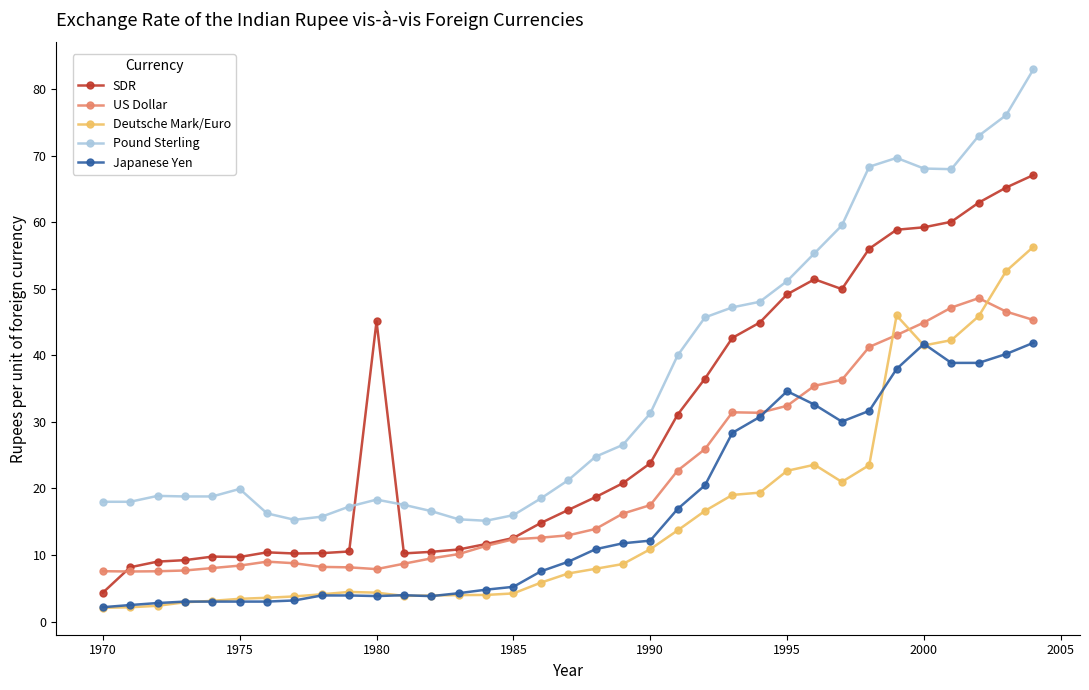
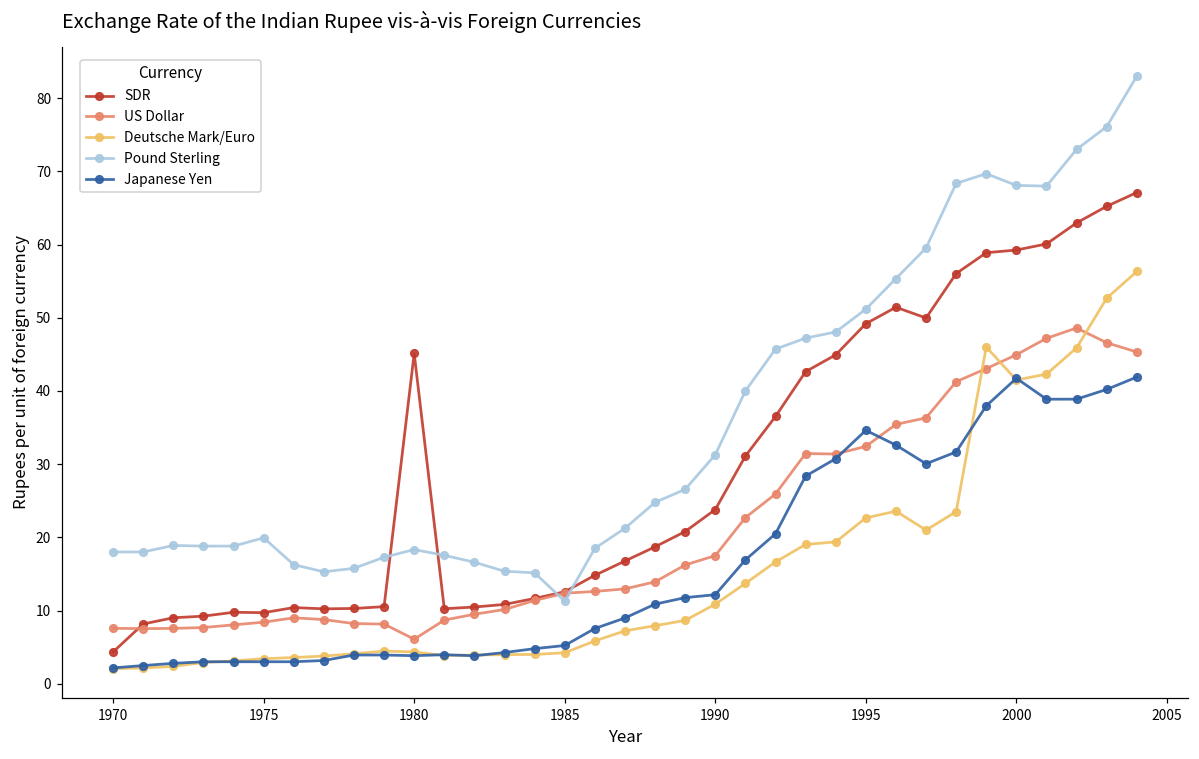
US Dollar, 1980: 8 -> 6
Pound Sterling, 1985: 16 -> 11
